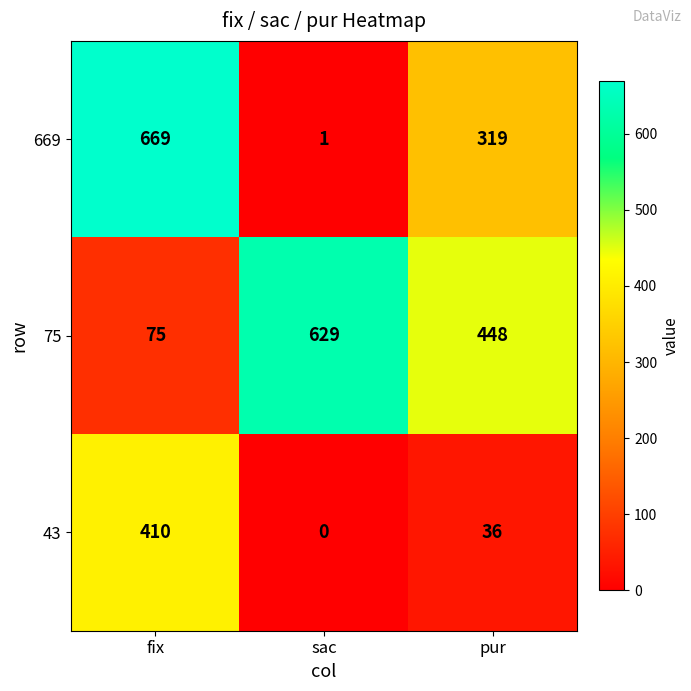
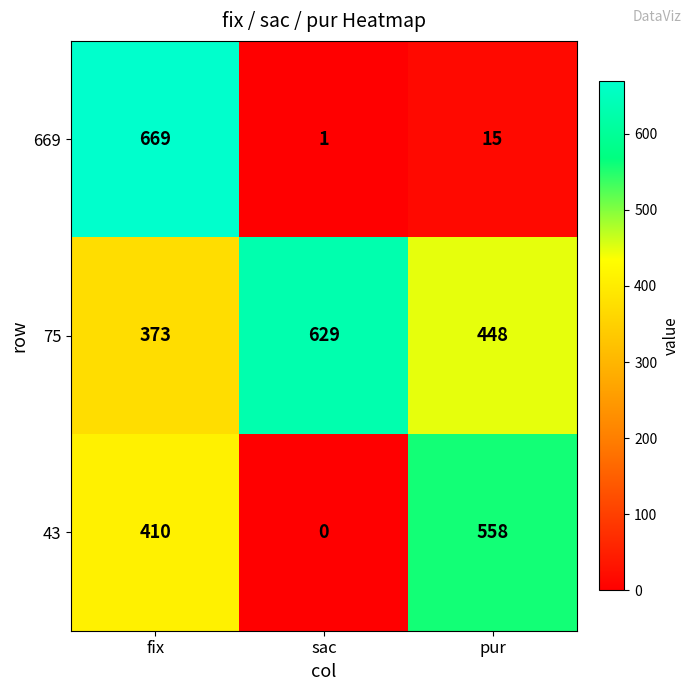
669, pur: 319 -> 15
75, fix: 75 -> 373
43, pur: 36 -> 558
